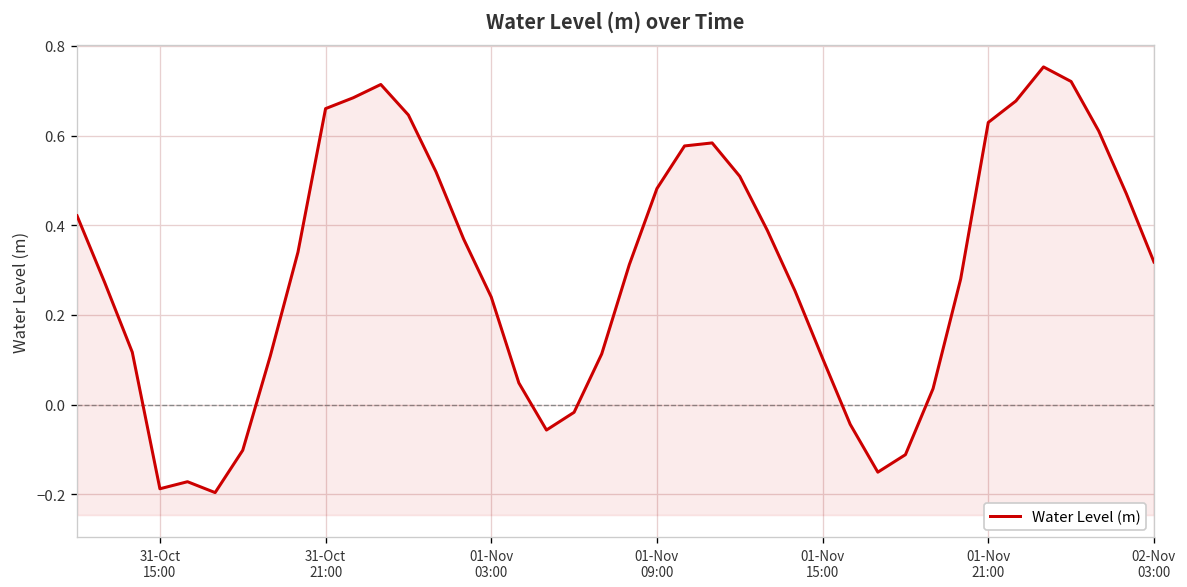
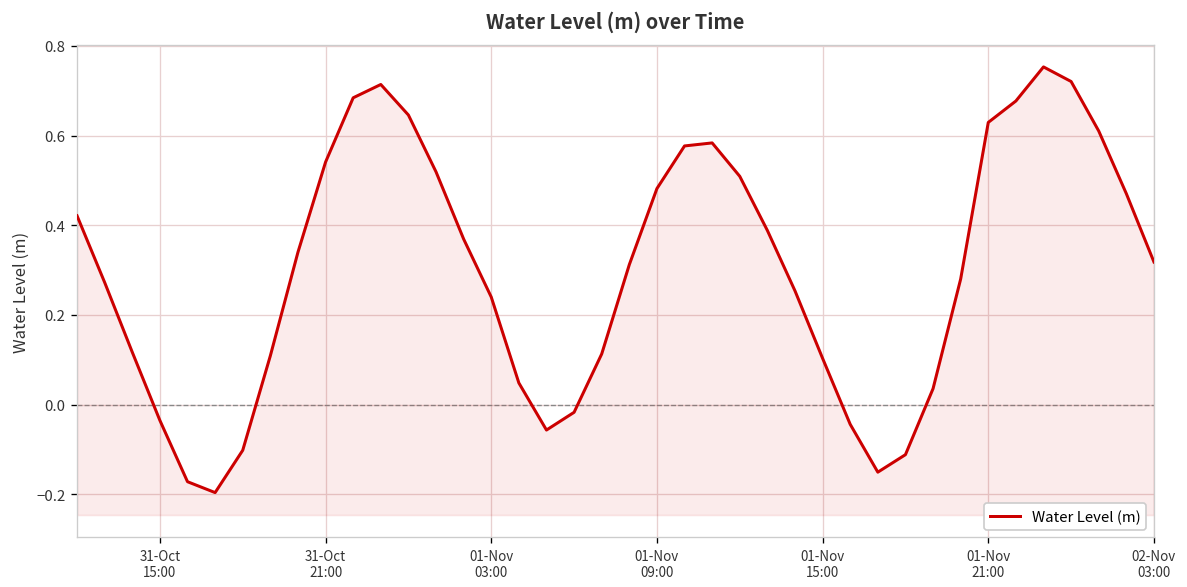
31-Oct 15:00: -0.19 -> -0.04
31-Oct 21:00: 0.66 -> 0.54
